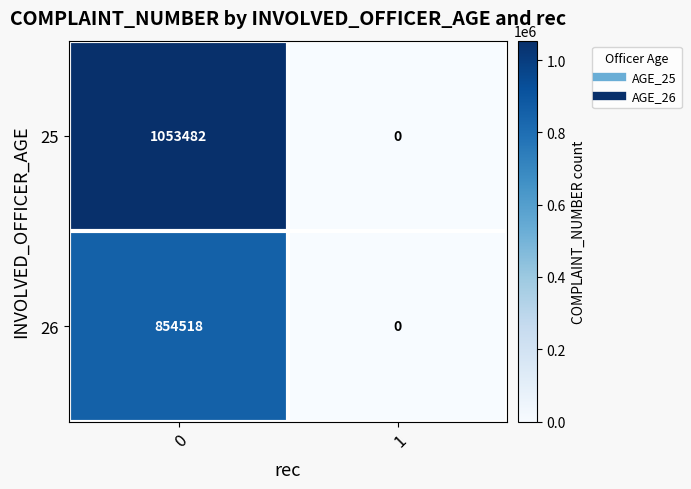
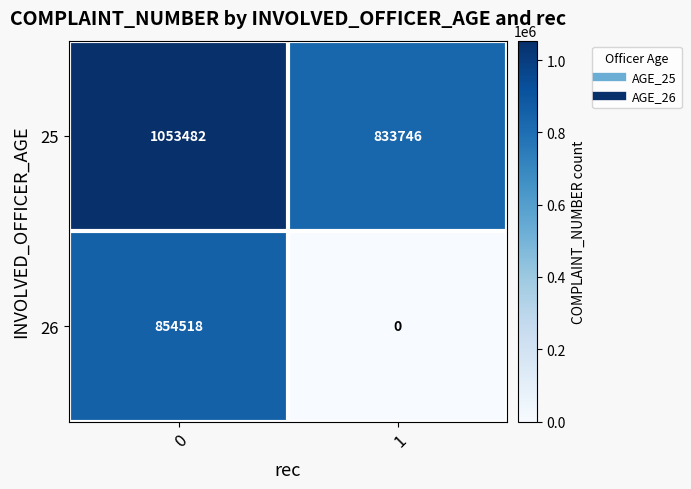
25, 1: 0 -> 833746
